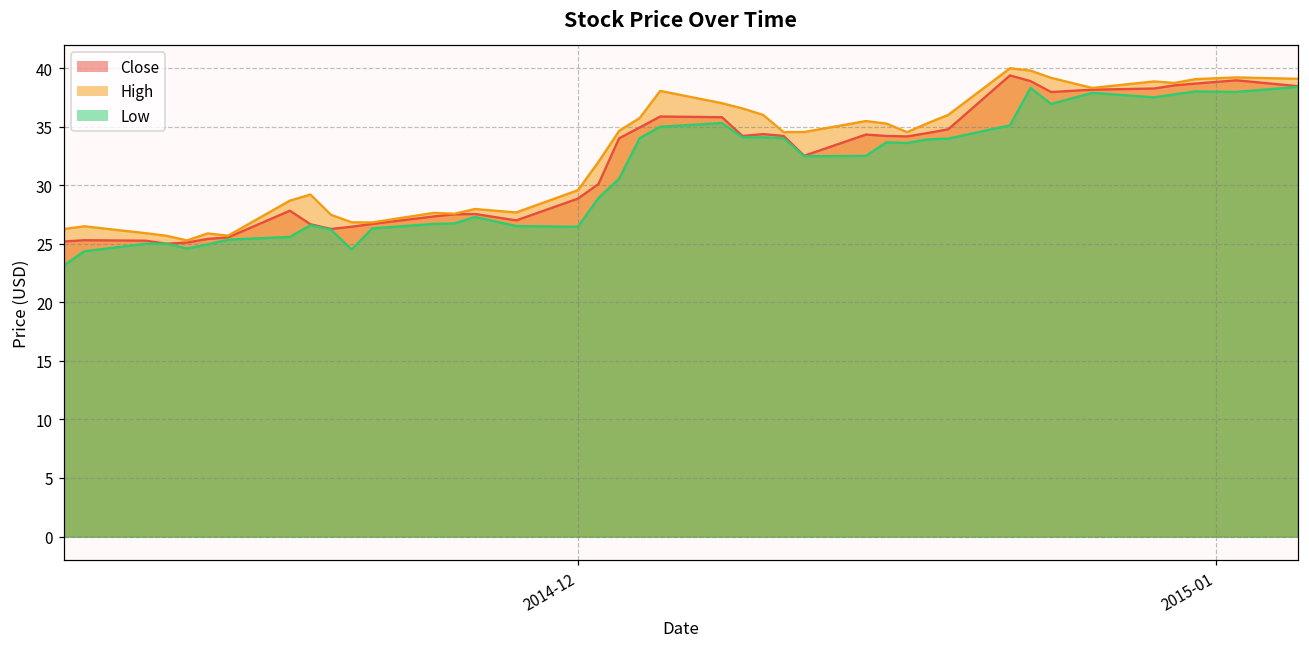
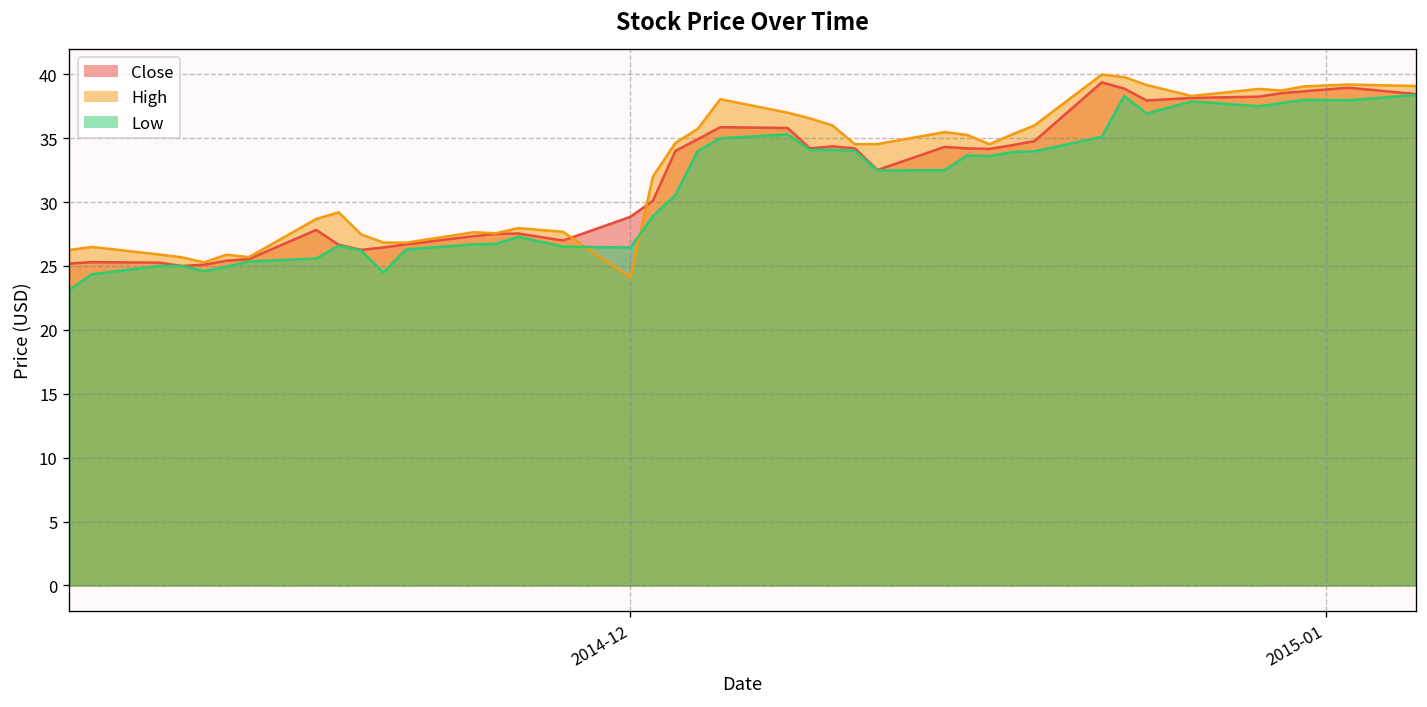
High, 2014-12: 29.6 -> 24.1
